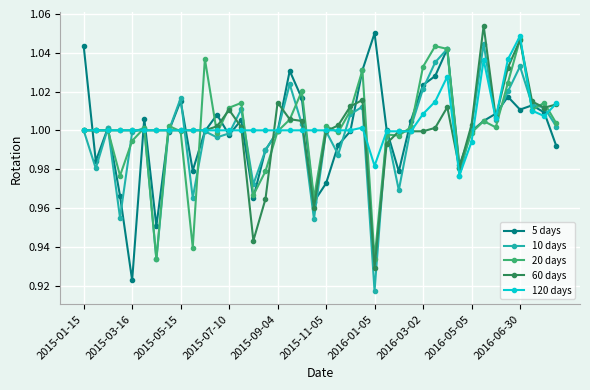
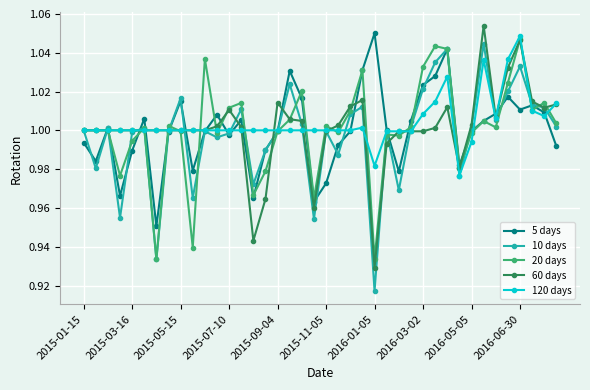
5 days, 2015-01-15: 1.044 -> 0.994
5 days, 2015-03-16: 0.923 -> 0.990
